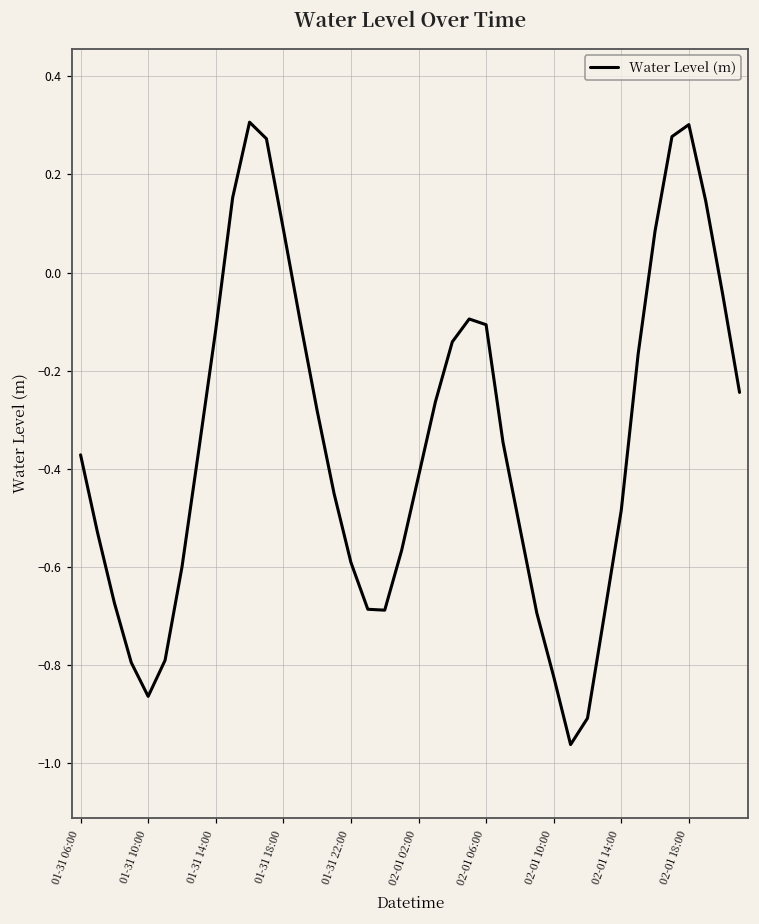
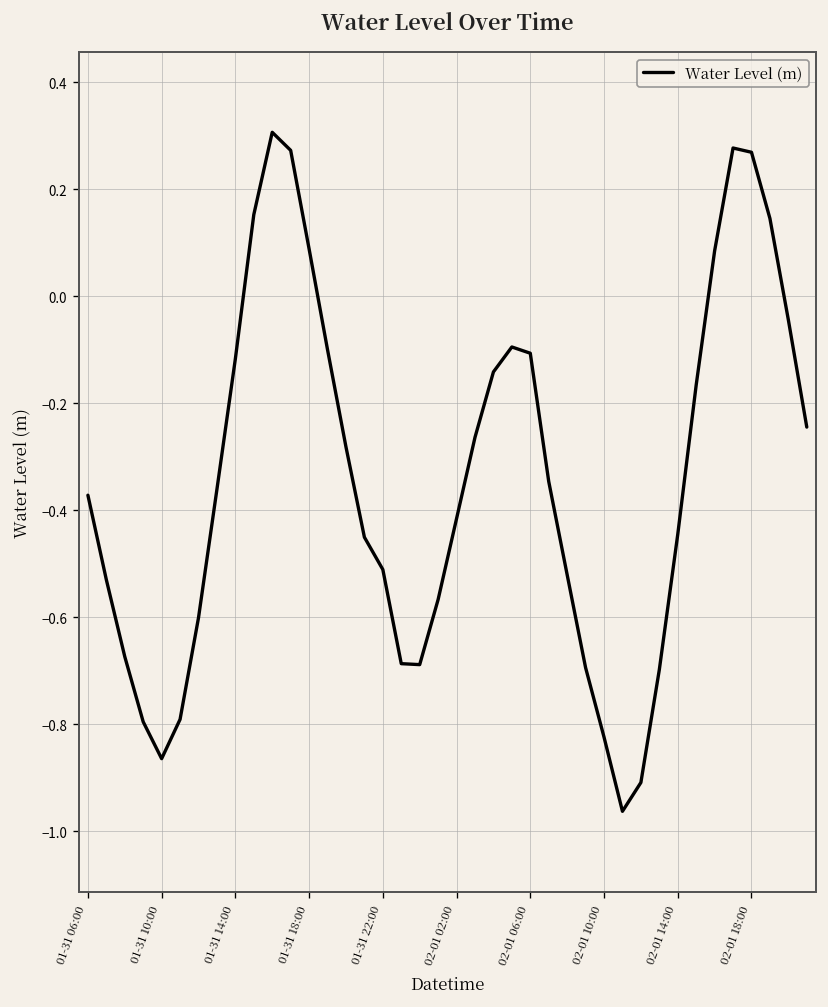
01-31 22:00: -0.59 -> -0.51
02-01 14:00: -0.48 -> -0.44
02-01 18:00: 0.30 -> 0.27
